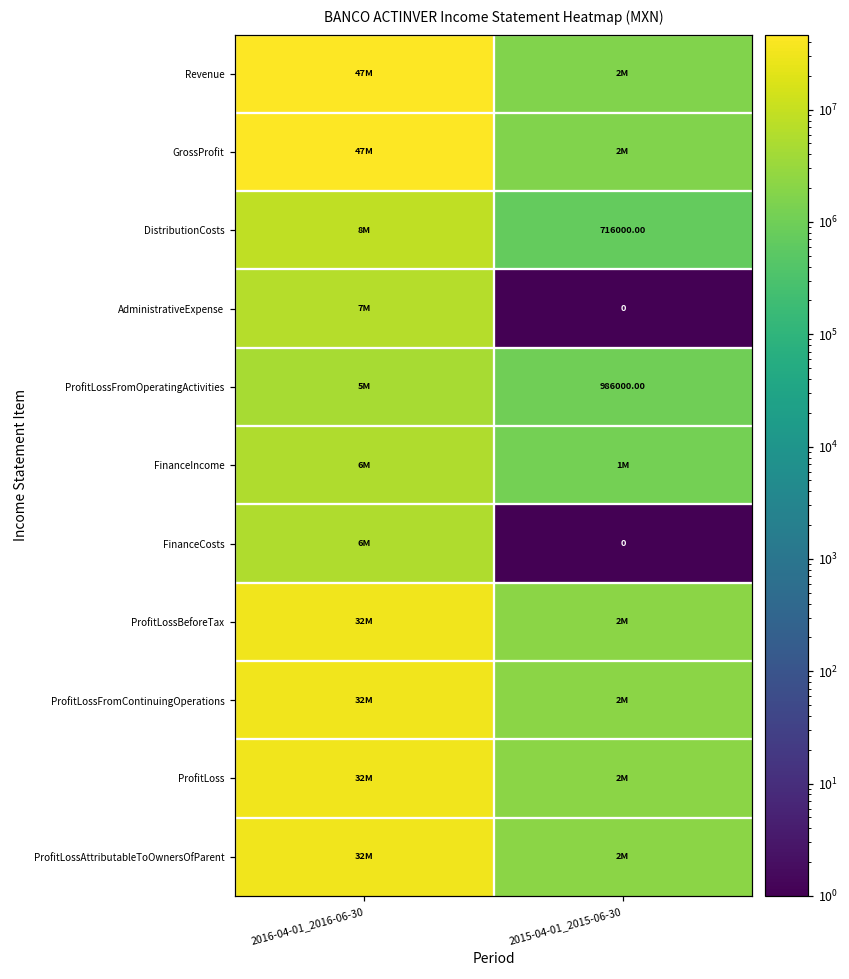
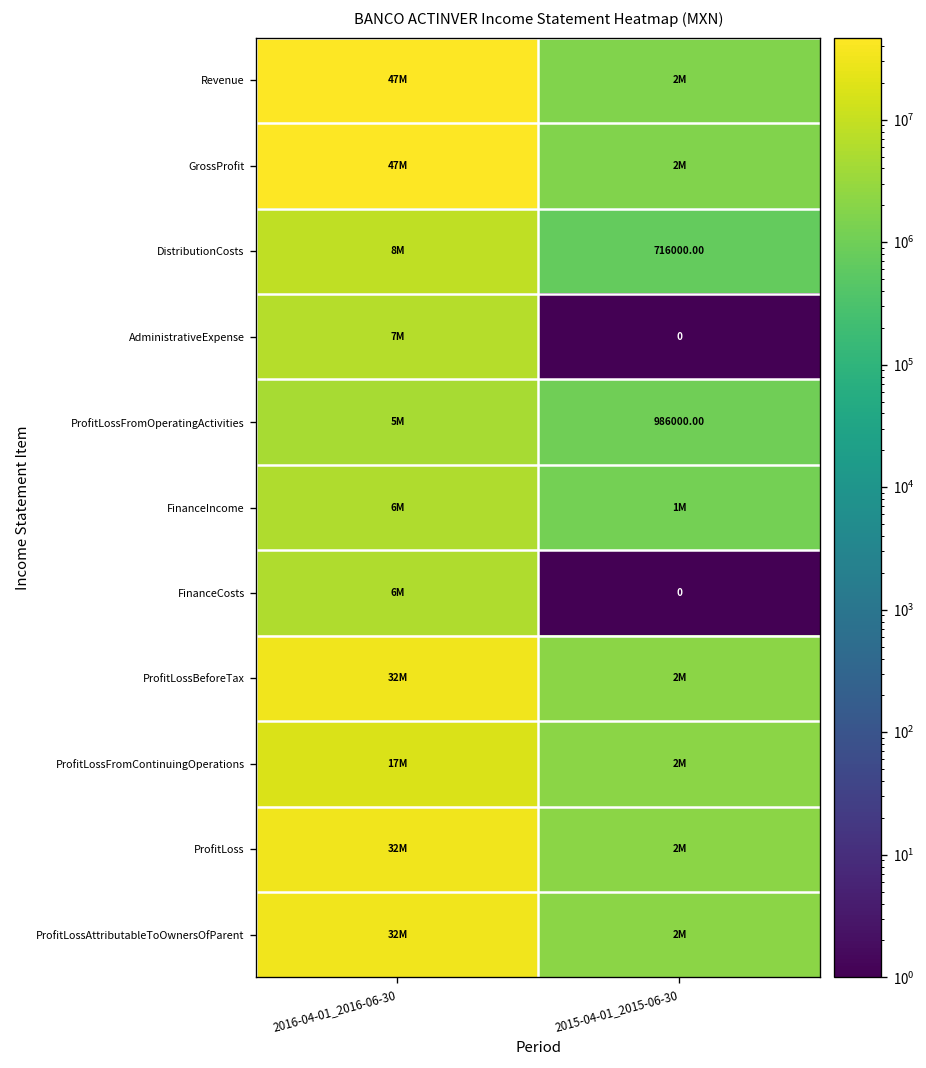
ProfitLossFromContinuingOperations, 2016-04-01_2016-06-30: 32M -> 17M
